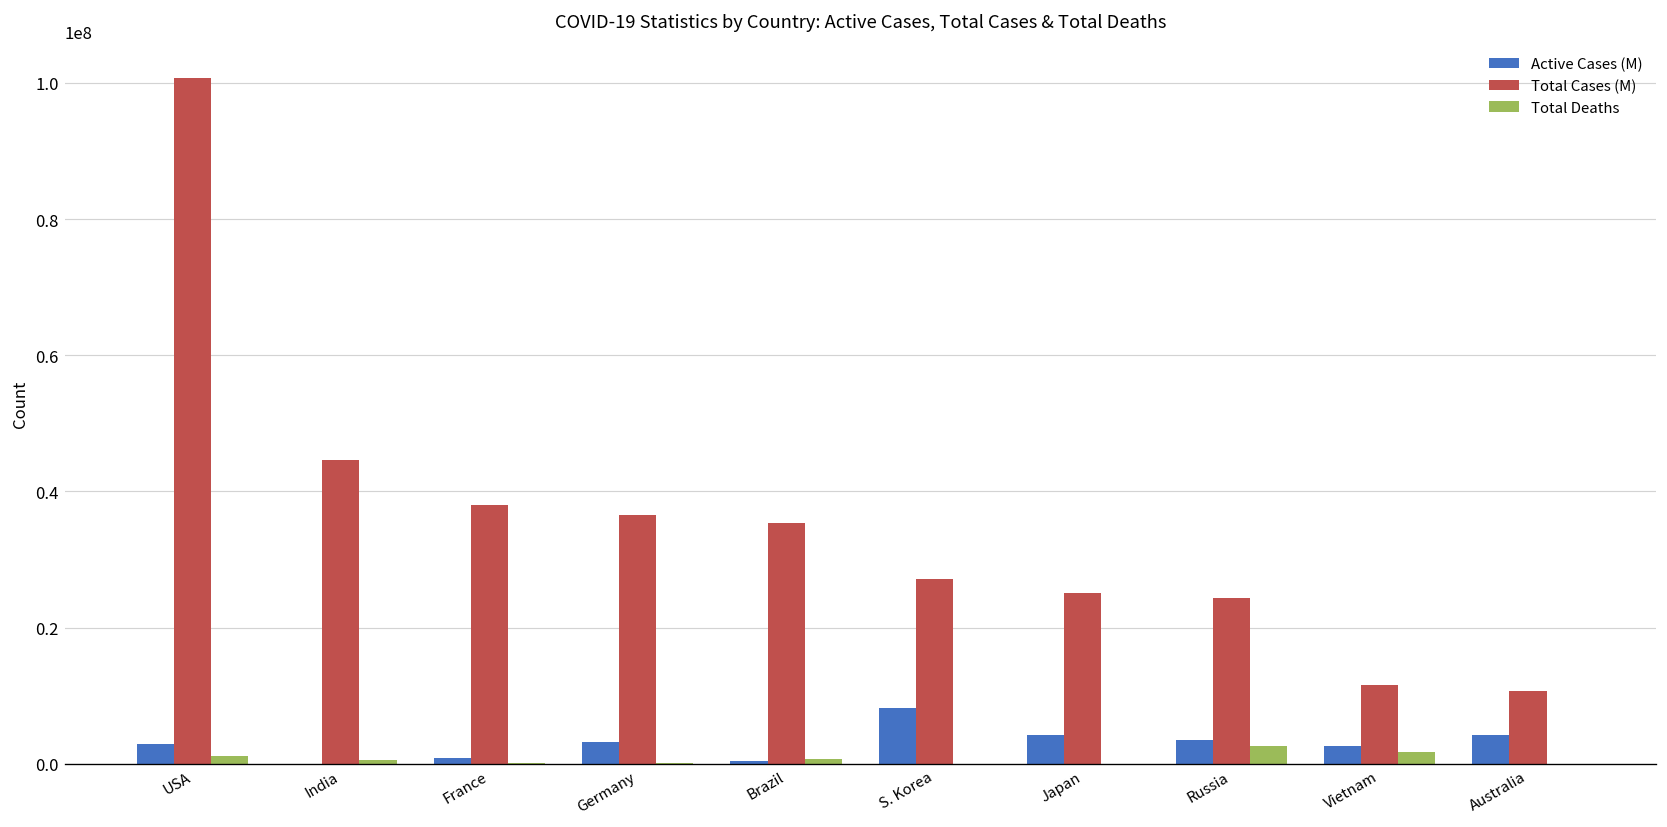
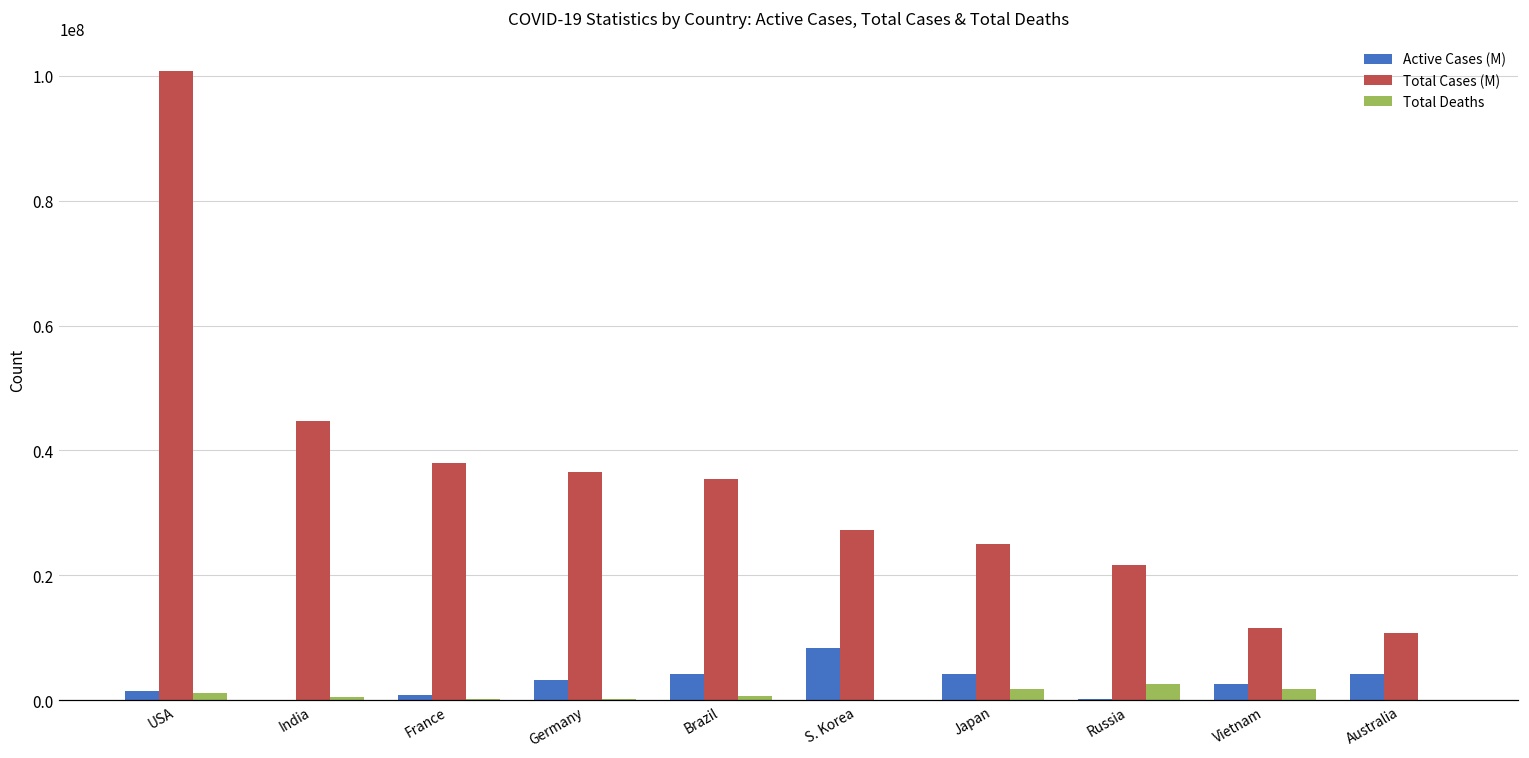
Active Cases (M), USA: 3000000 -> 1000000
Active Cases (M), Brazil: 0 -> 4000000
Total Deaths, Japan: 0 -> 2000000
Active Cases (M), Russia: 3000000 -> 0
Total Cases (M), Russia: 24000000 -> 22000000
